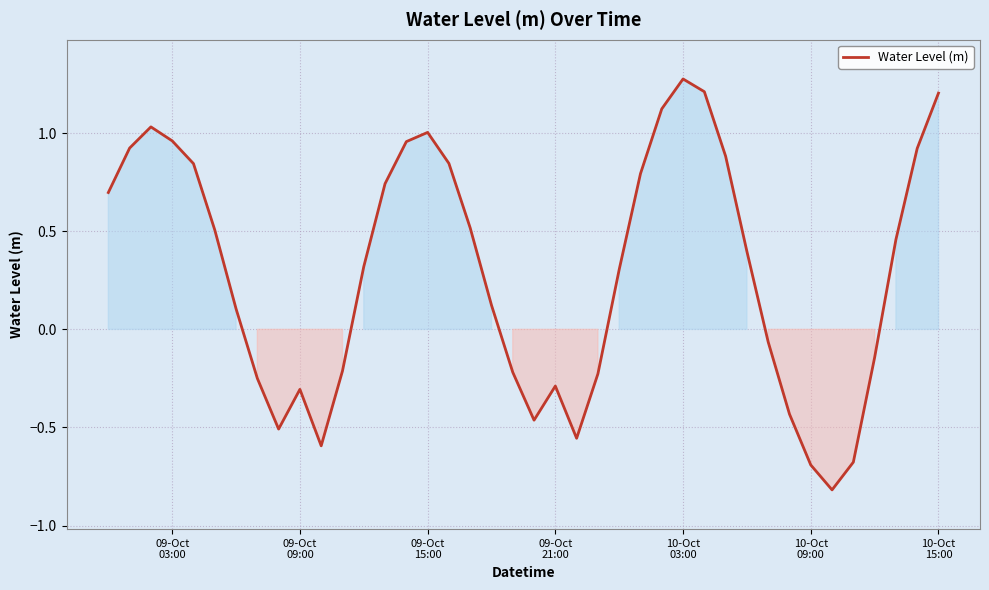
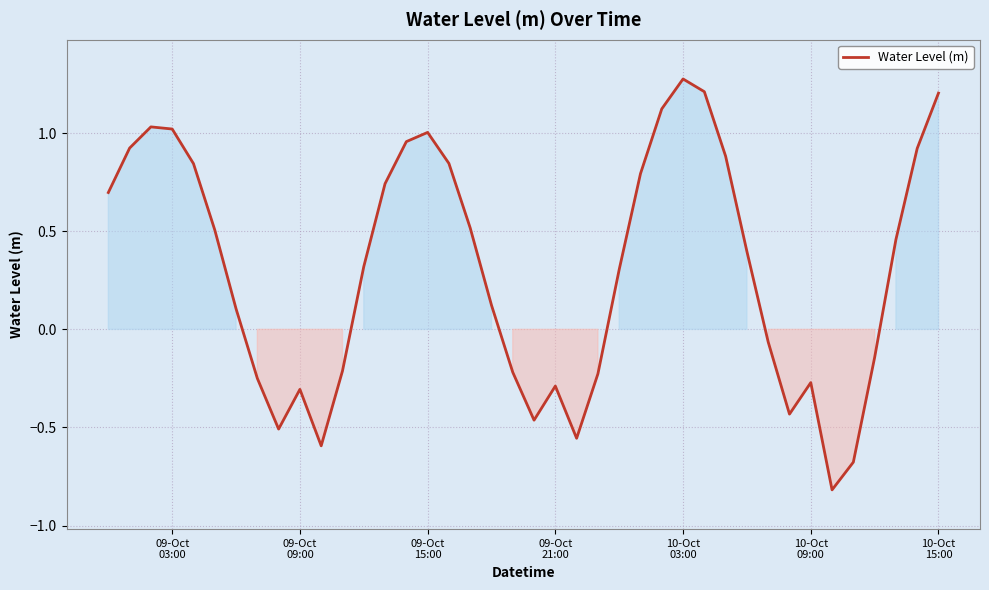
09-Oct 03:00: 0.96 -> 1.02
10-Oct 09:00: -0.69 -> -0.27
